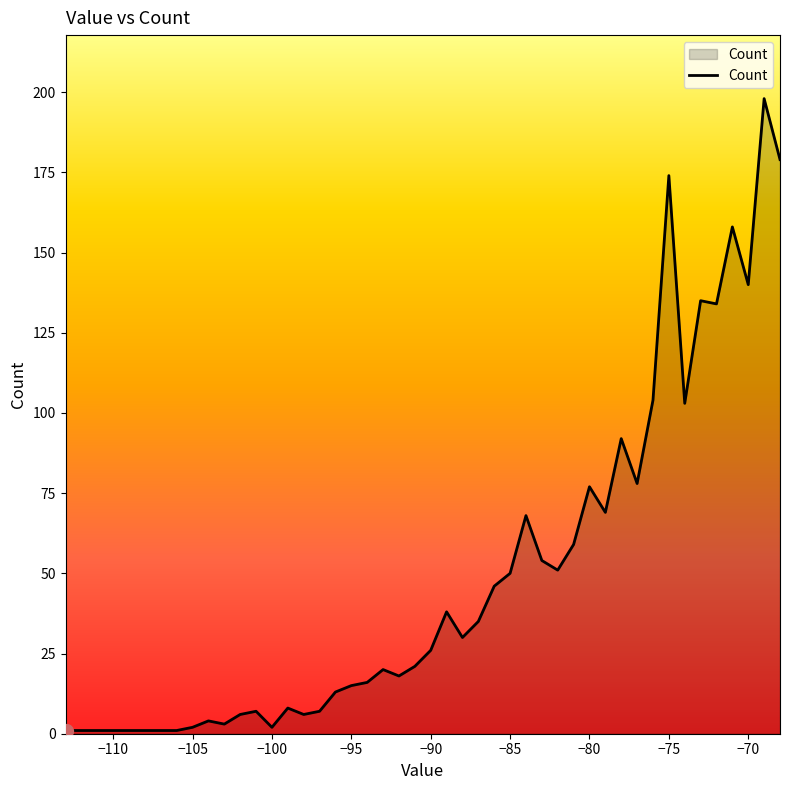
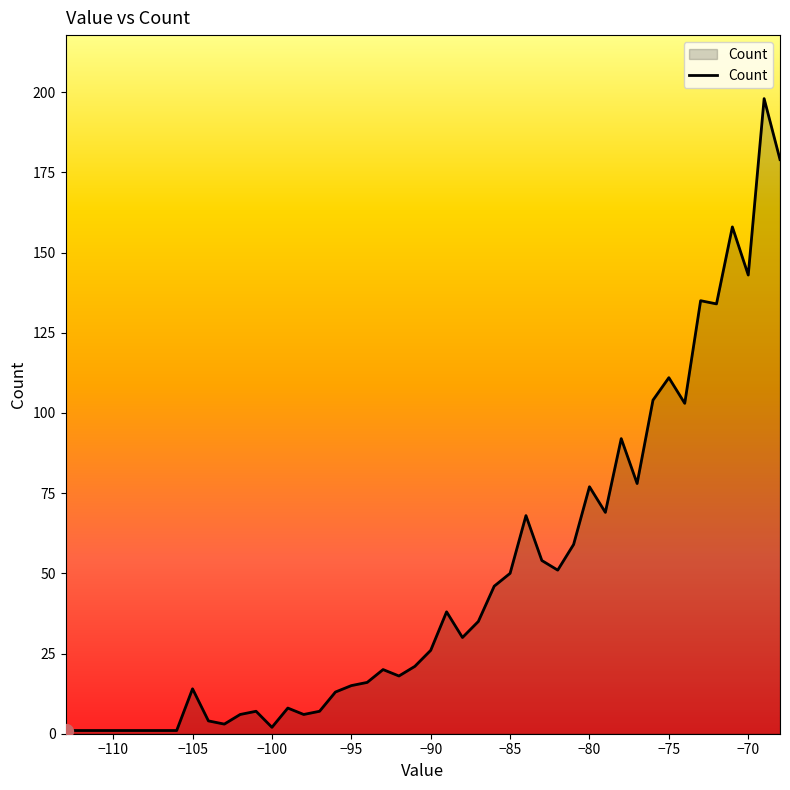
Count, −105: 2 -> 14
Count, −75: 174 -> 111
Count, −70: 140 -> 143
